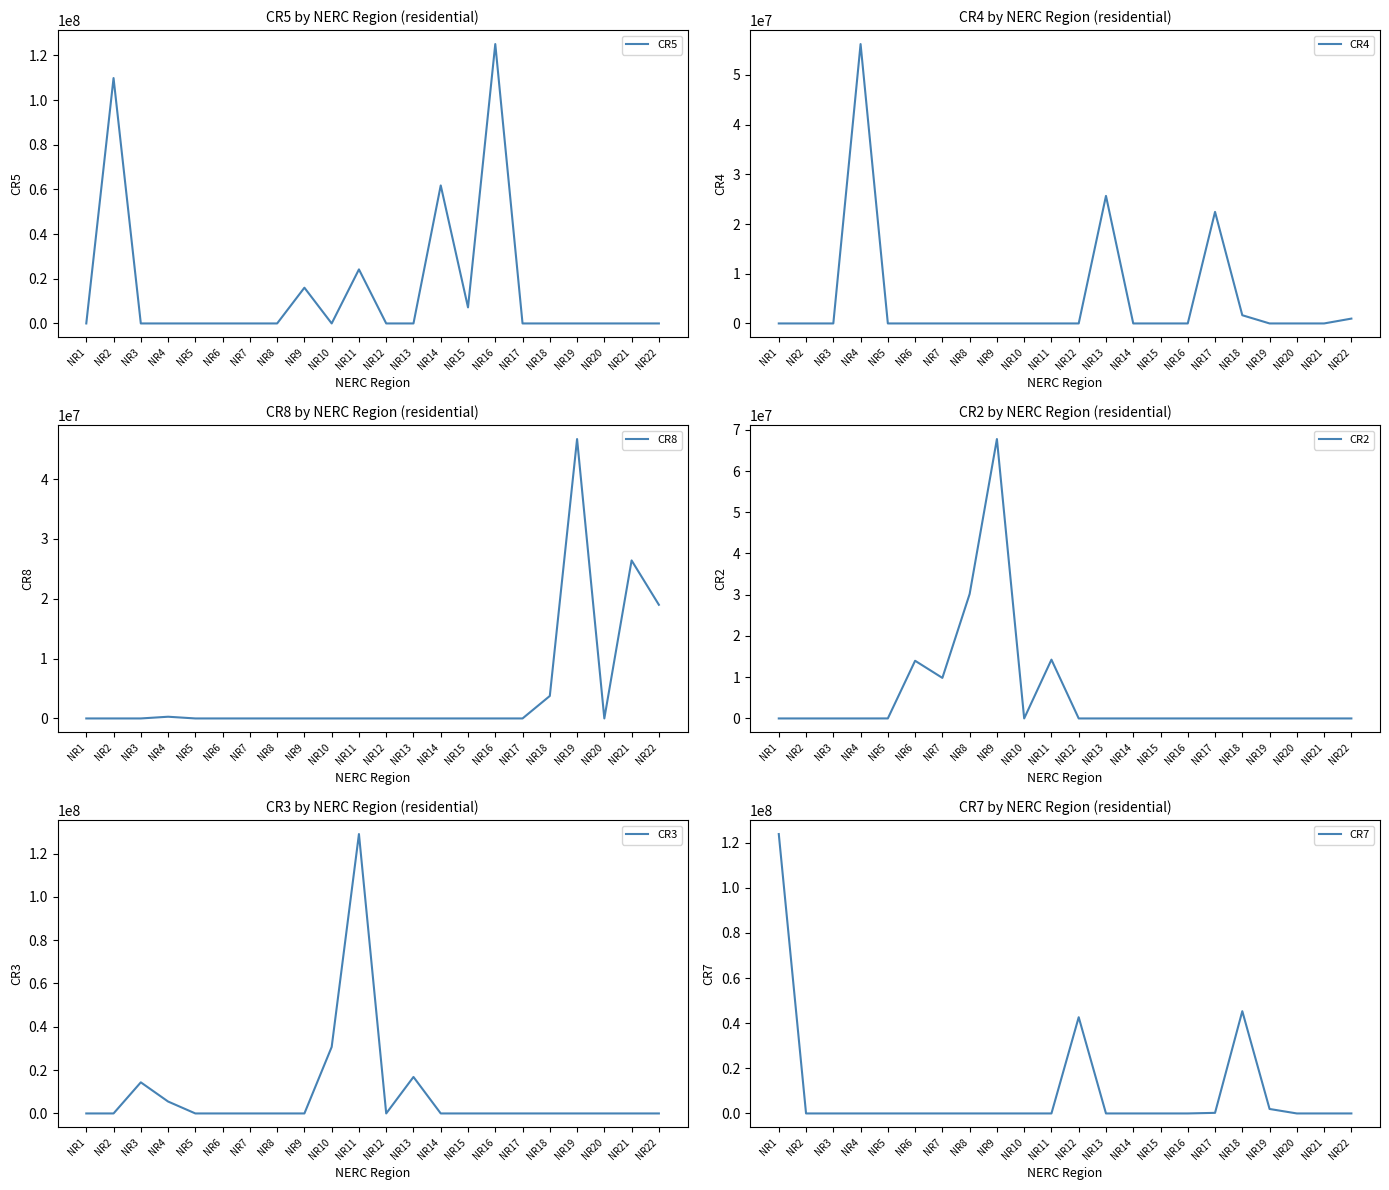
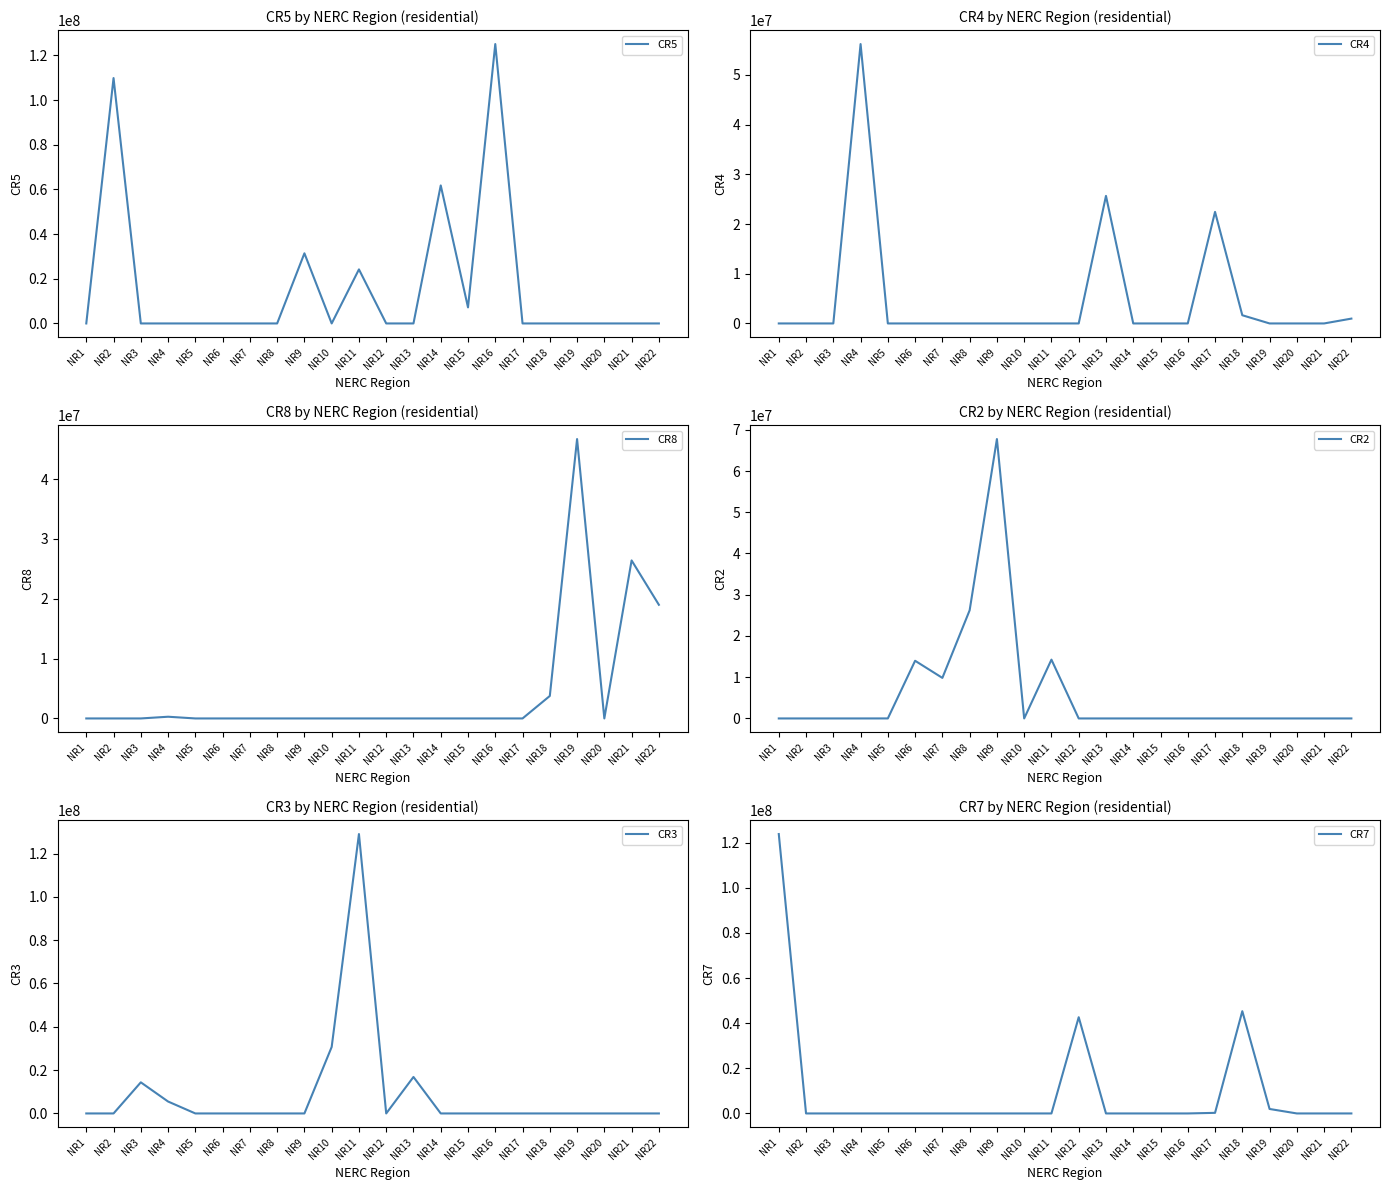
CR5 by NERC Region (residential), NR9: 16000000 -> 31000000
CR2 by NERC Region (residential), NR8: 30000000 -> 26000000
